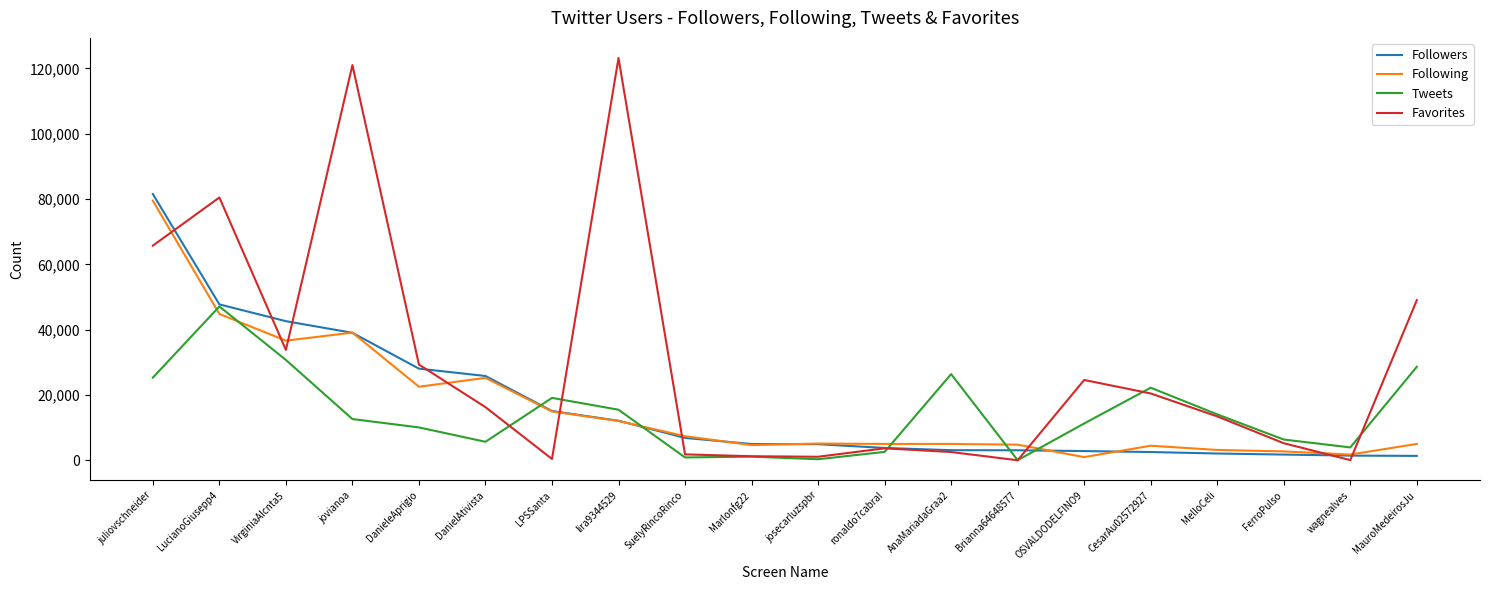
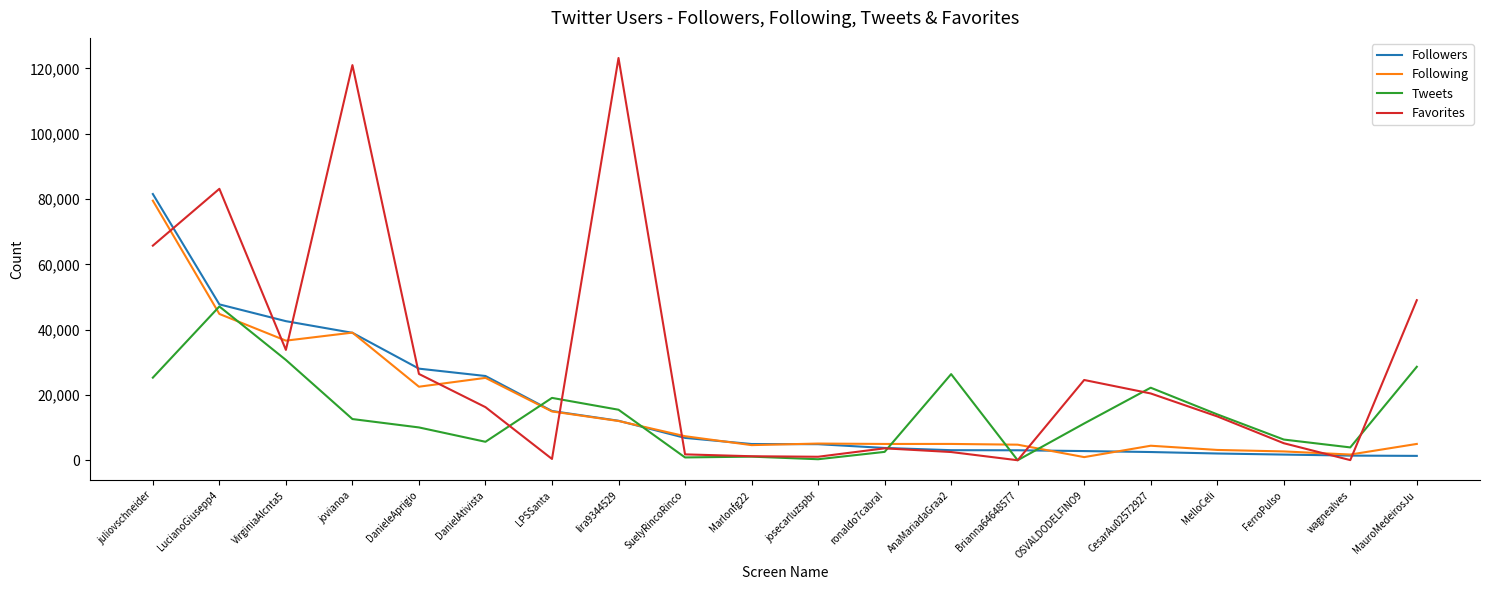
Favorites, LucianoGiusepp4: 80,000 -> 83,000
Favorites, DanieleAprigio: 29,000 -> 26,000
